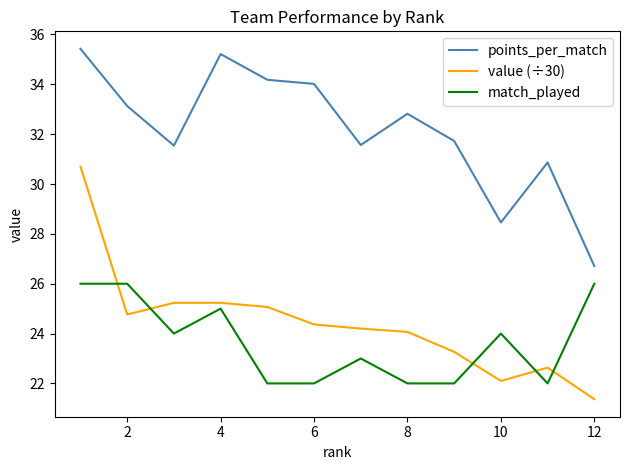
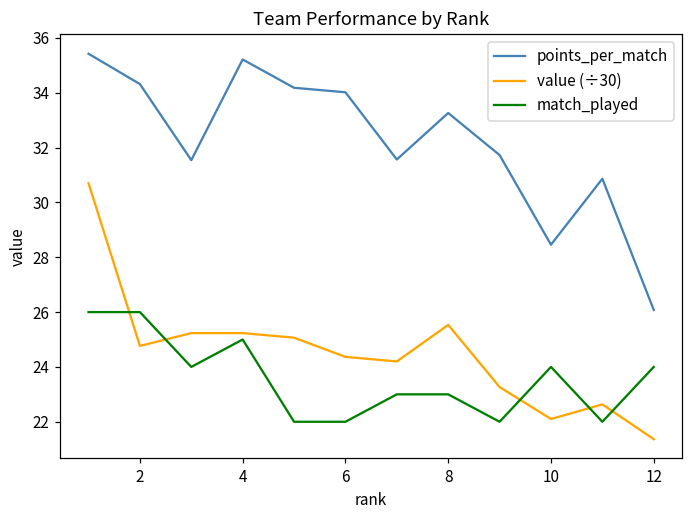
points_per_match, 2: 33.1 -> 34.3
points_per_match, 8: 32.8 -> 33.3
value (÷30), 8: 24.1 -> 25.5
match_played, 8: 22 -> 23
points_per_match, 12: 26.7 -> 26.1
match_played, 12: 26 -> 24
